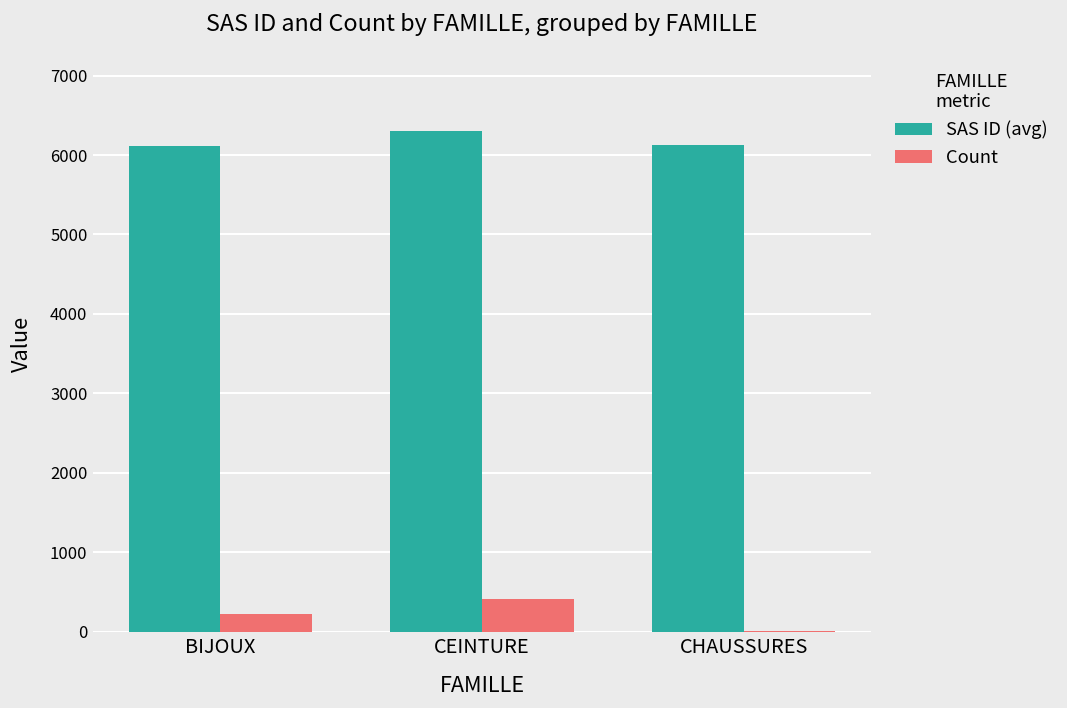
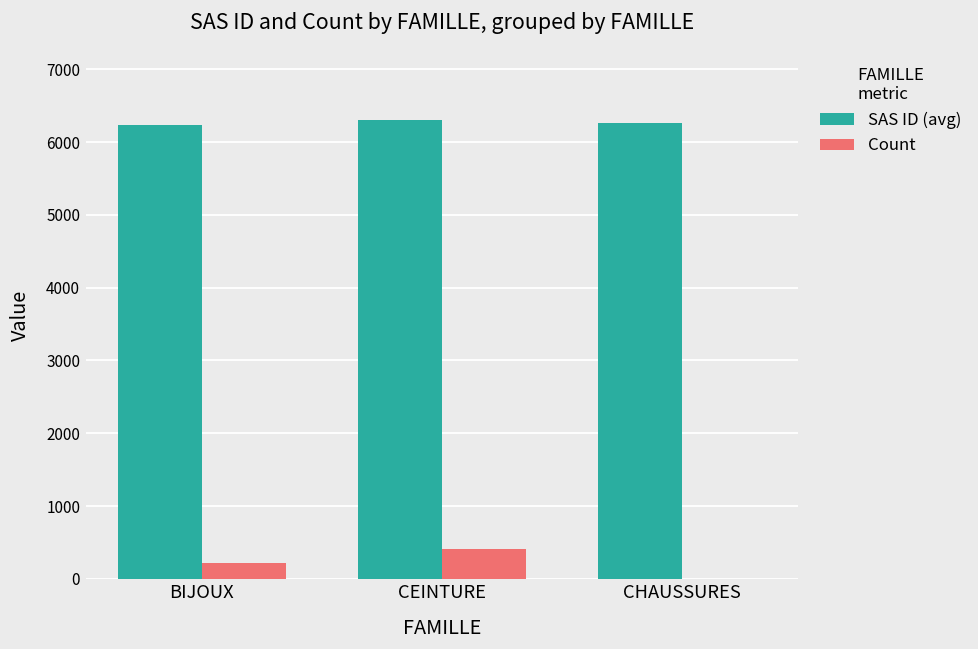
SAS ID (avg), BIJOUX: 6100 -> 6200
SAS ID (avg), CHAUSSURES: 6100 -> 6300
